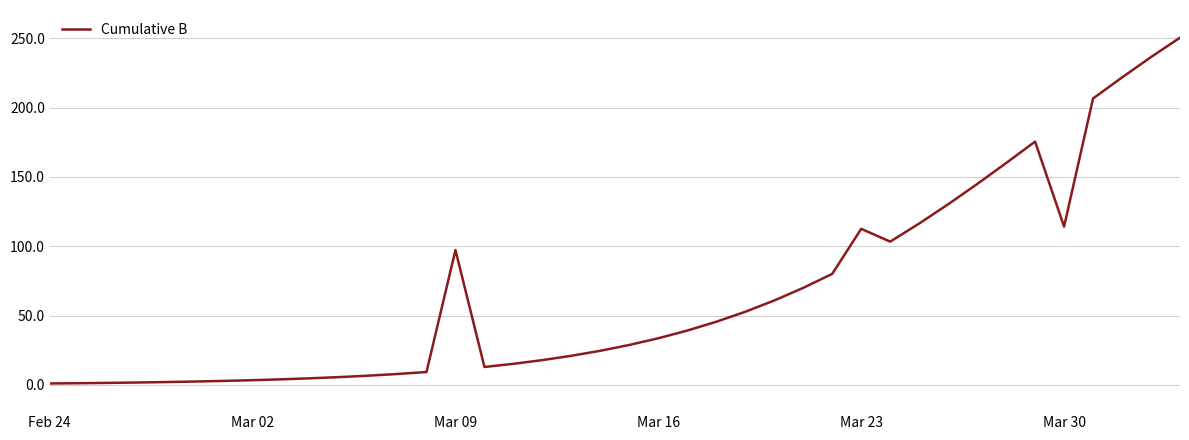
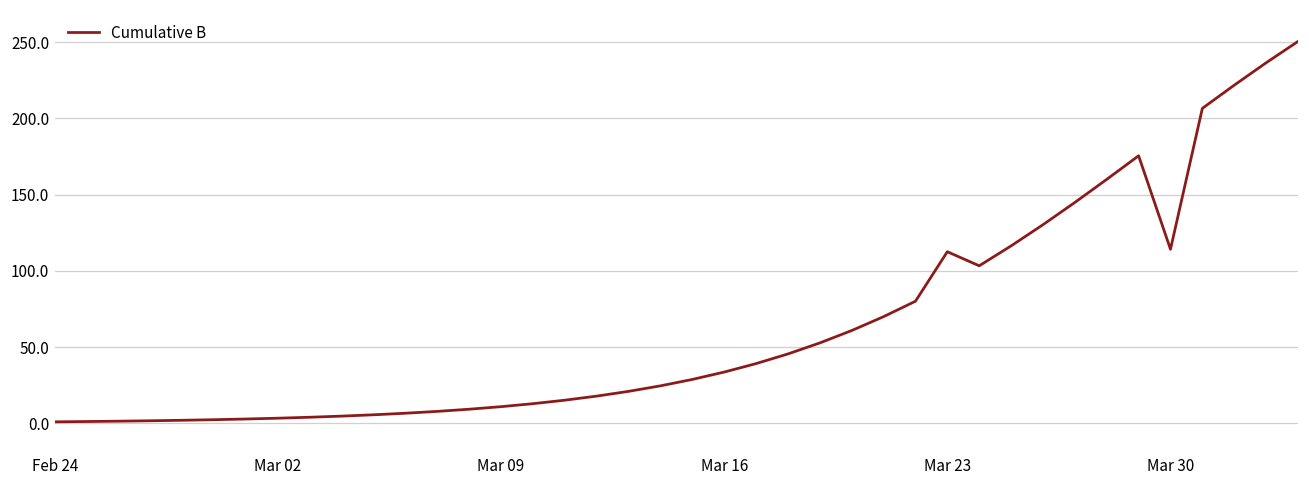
Mar 09: 97 -> 11
